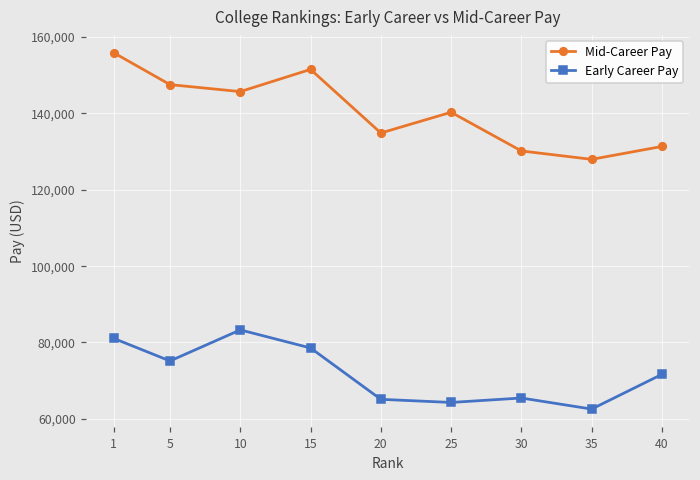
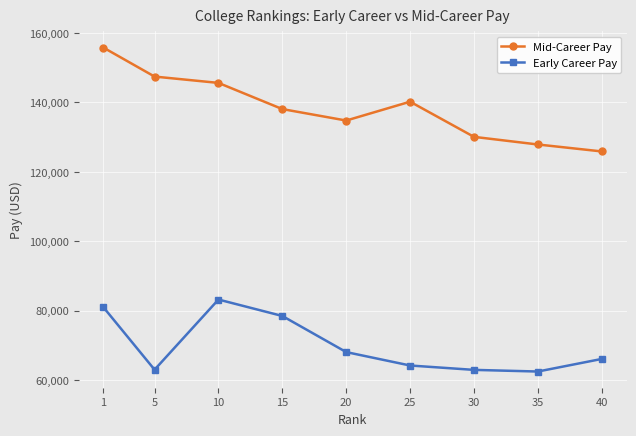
Early Career Pay, 5: 75,000 -> 63,000
Mid-Career Pay, 15: 151,000 -> 138,000
Early Career Pay, 20: 65,000 -> 68,000
Early Career Pay, 30: 65,000 -> 63,000
Mid-Career Pay, 40: 131,000 -> 126,000
Early Career Pay, 40: 72,000 -> 66,000
